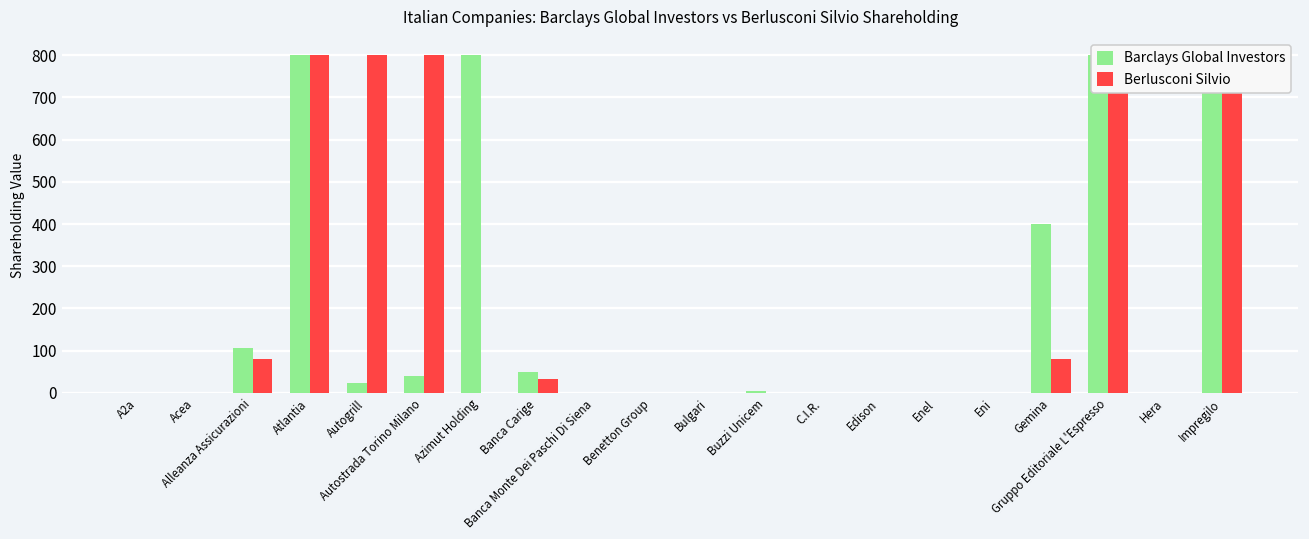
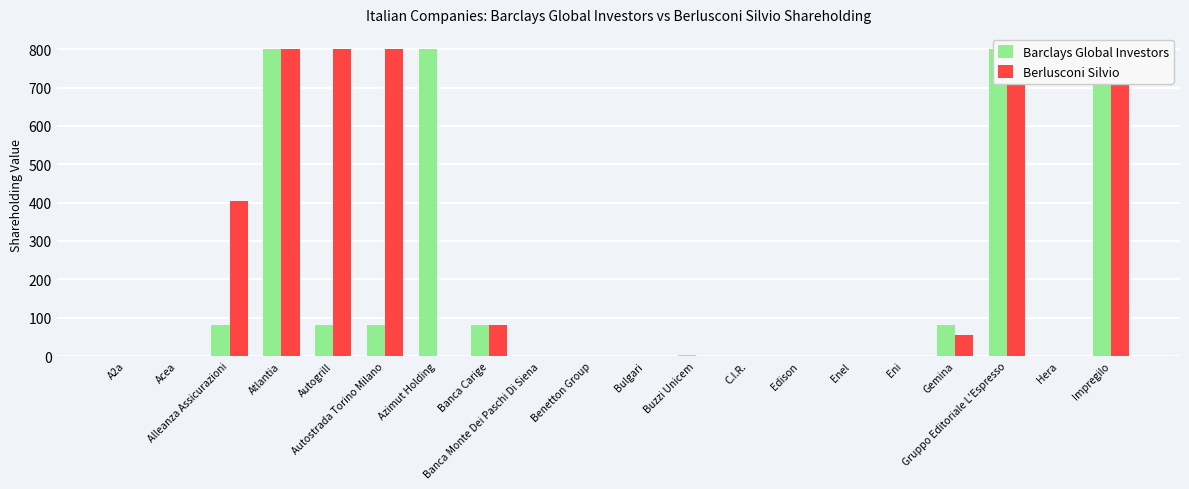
Barclays Global Investors, Alleanza Assicurazioni: 110 -> 80
Berlusconi Silvio, Alleanza Assicurazioni: 80 -> 400
Barclays Global Investors, Autogrill: 20 -> 80
Barclays Global Investors, Autostrada Torino Milano: 40 -> 80
Barclays Global Investors, Banca Carige: 50 -> 80
Berlusconi Silvio, Banca Carige: 30 -> 80
Barclays Global Investors, Gemina: 400 -> 80
Berlusconi Silvio, Gemina: 80 -> 60
